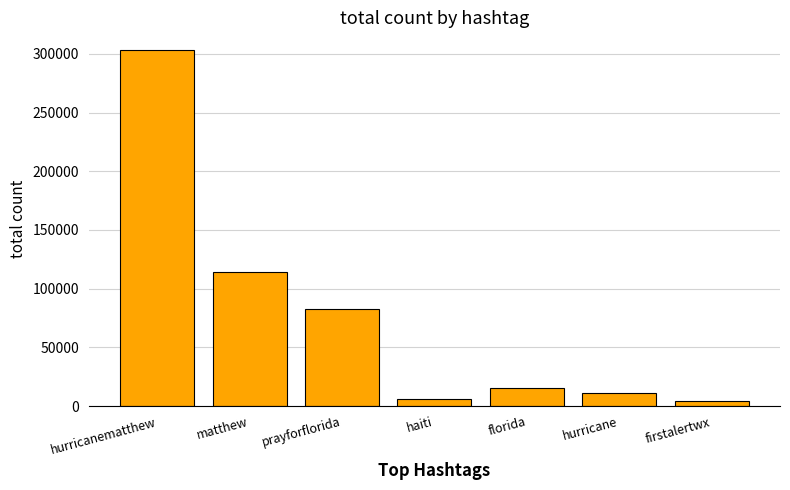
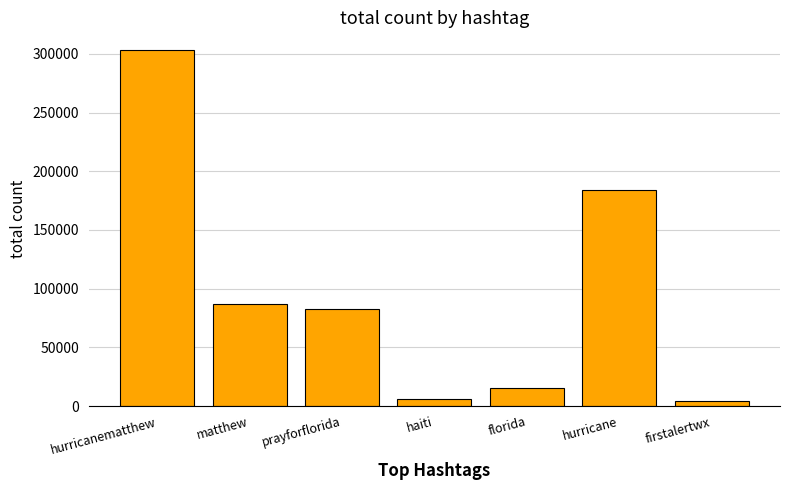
matthew: 114000 -> 87000
hurricane: 11000 -> 184000
